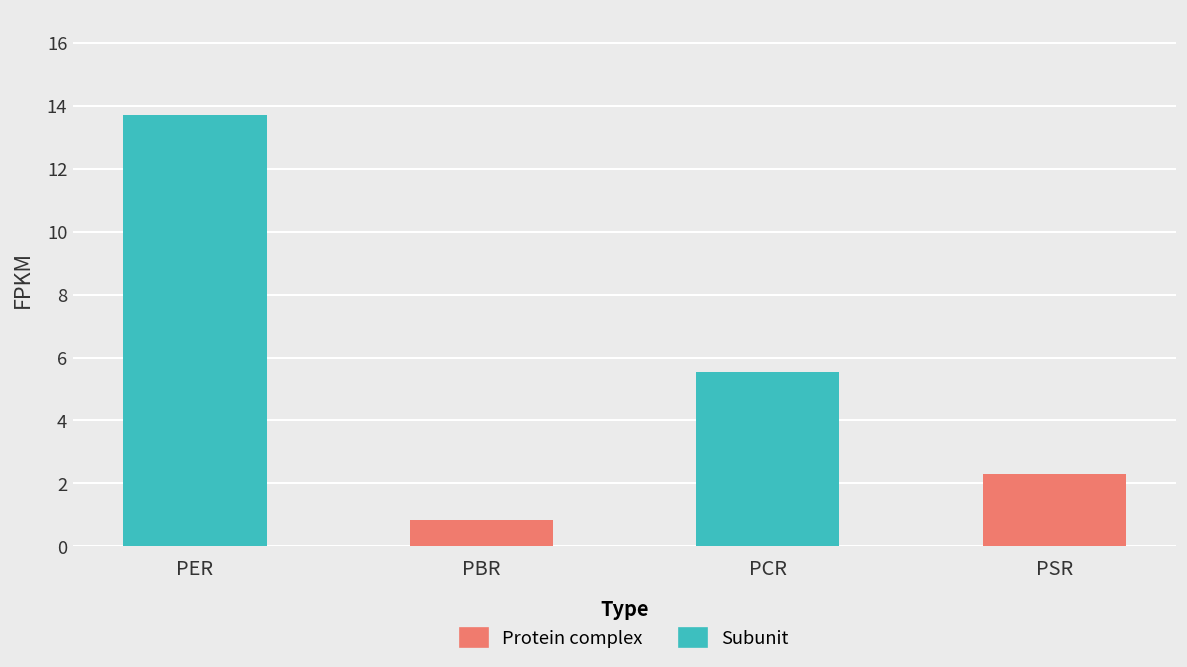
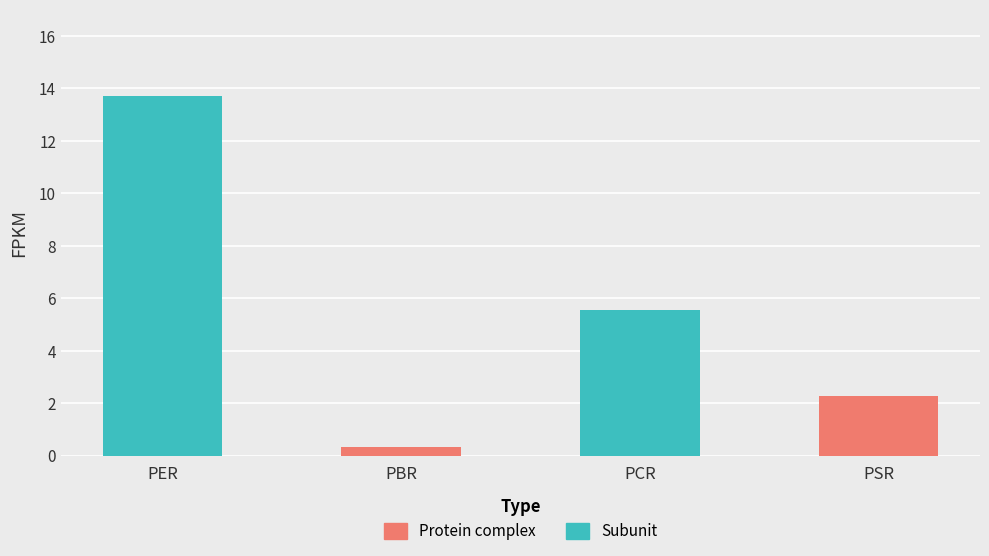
PBR: 0.8 -> 0.3
